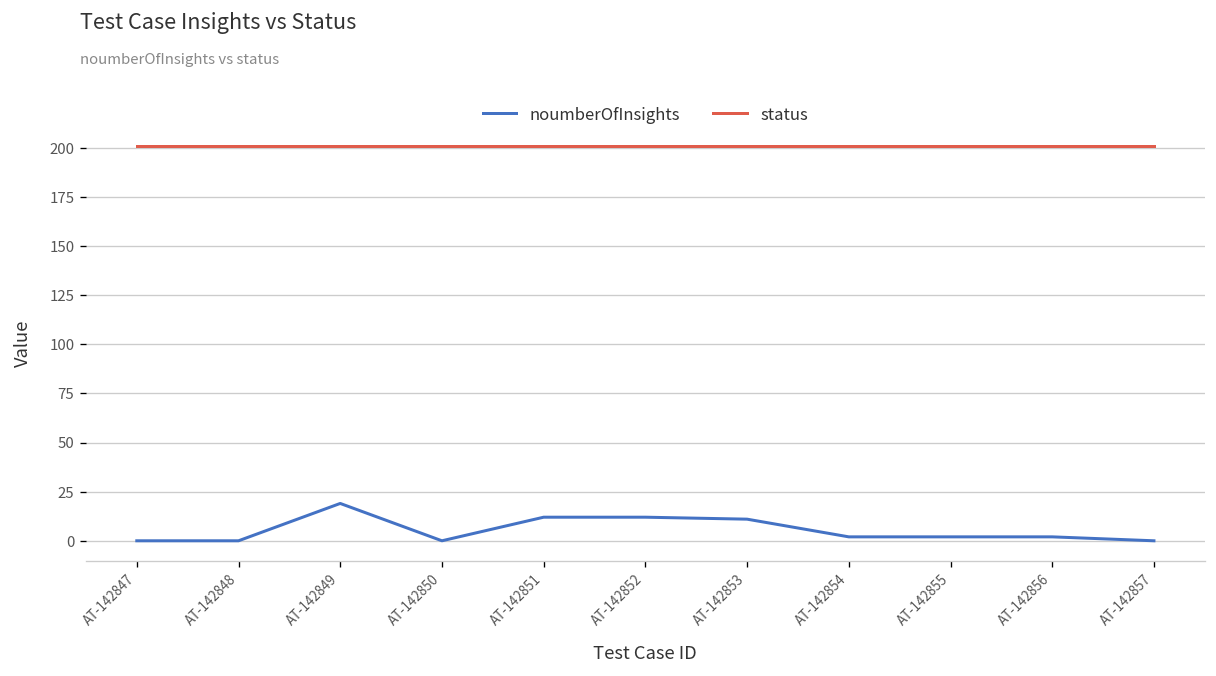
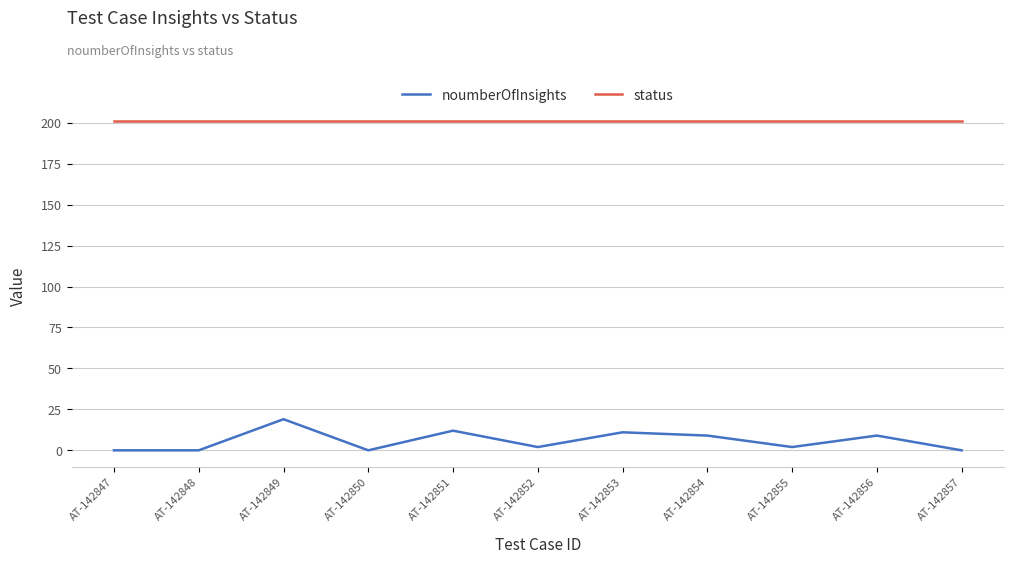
noumberOfInsights, AT-142852: 12 -> 2
noumberOfInsights, AT-142854: 2 -> 9
noumberOfInsights, AT-142856: 2 -> 9
